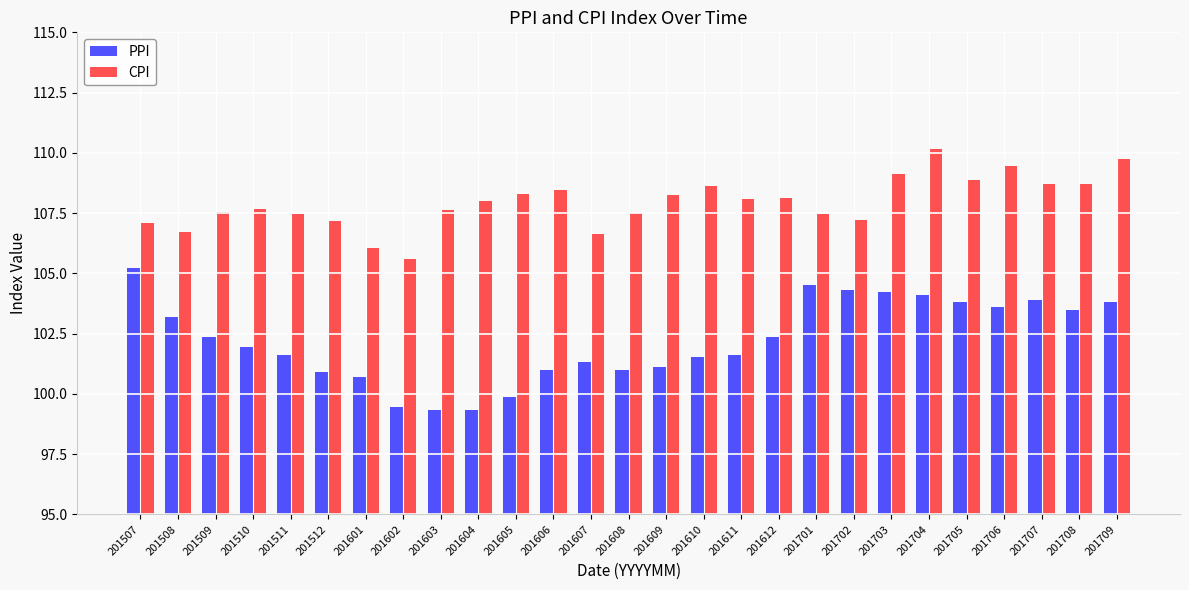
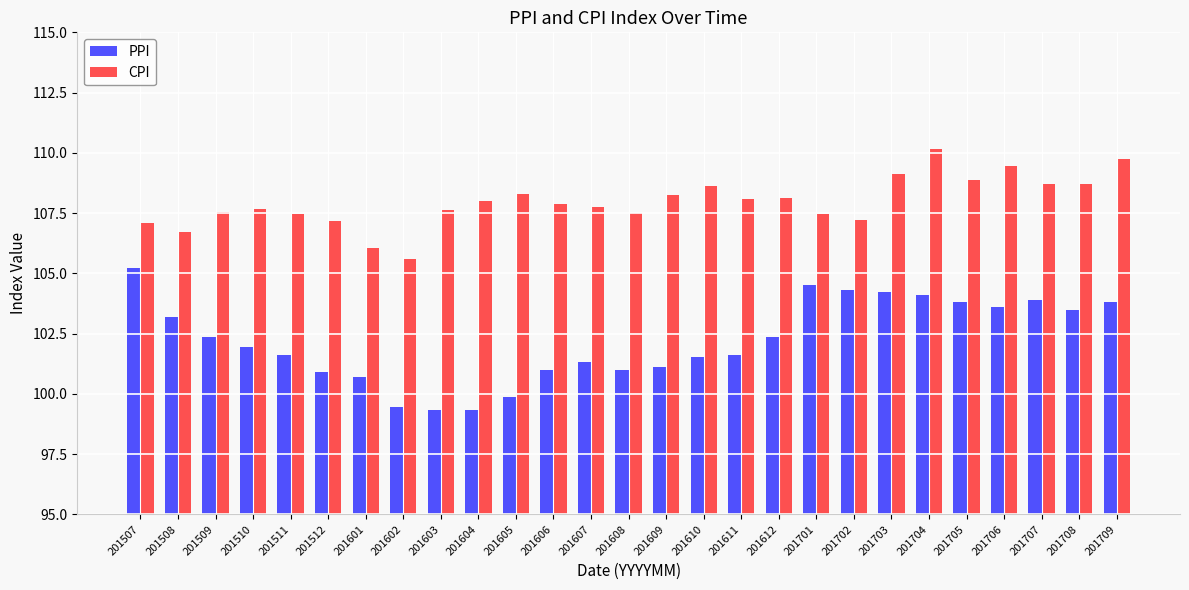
CPI, 201606: 108.5 -> 107.9
CPI, 201607: 106.6 -> 107.7
